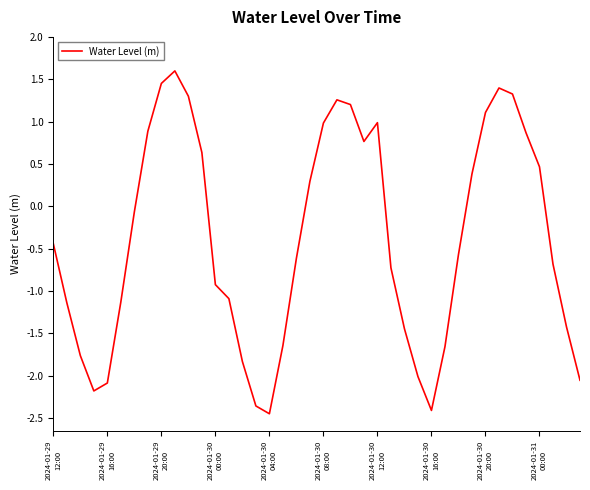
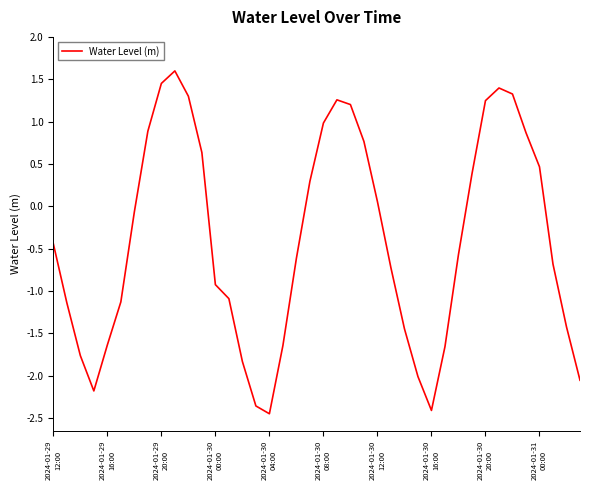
2024-01-29 16:00: -2.1 -> -1.6
2024-01-30 12:00: 1.0 -> 0.1
2024-01-30 20:00: 1.1 -> 1.2
